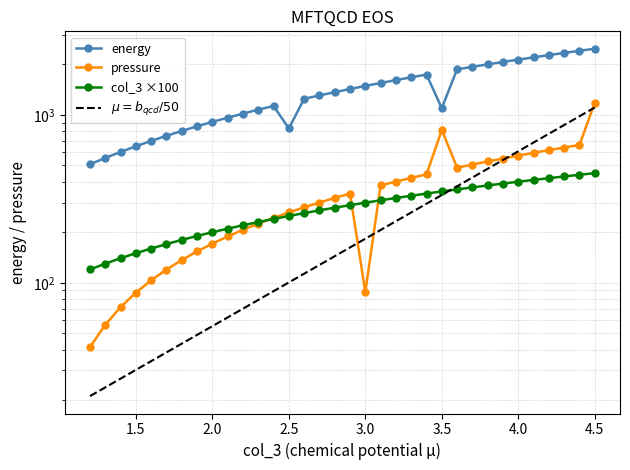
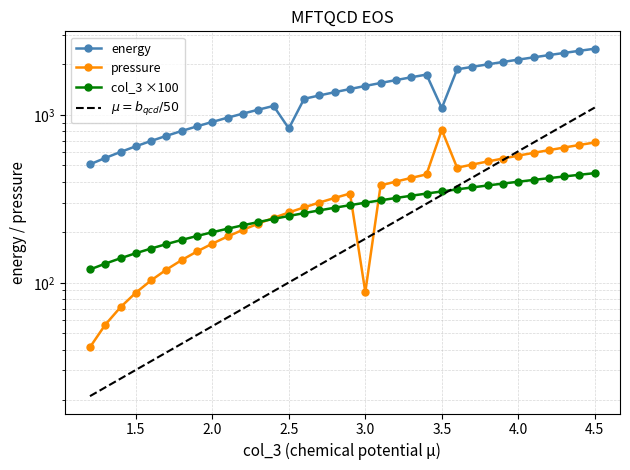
pressure, 4.5: 1200 -> 690
